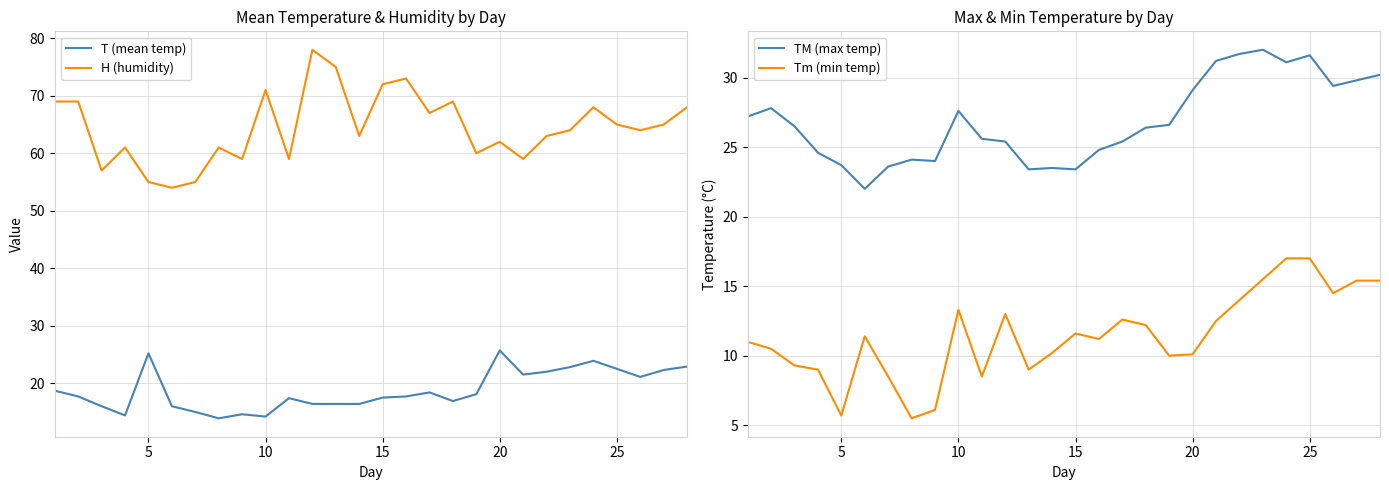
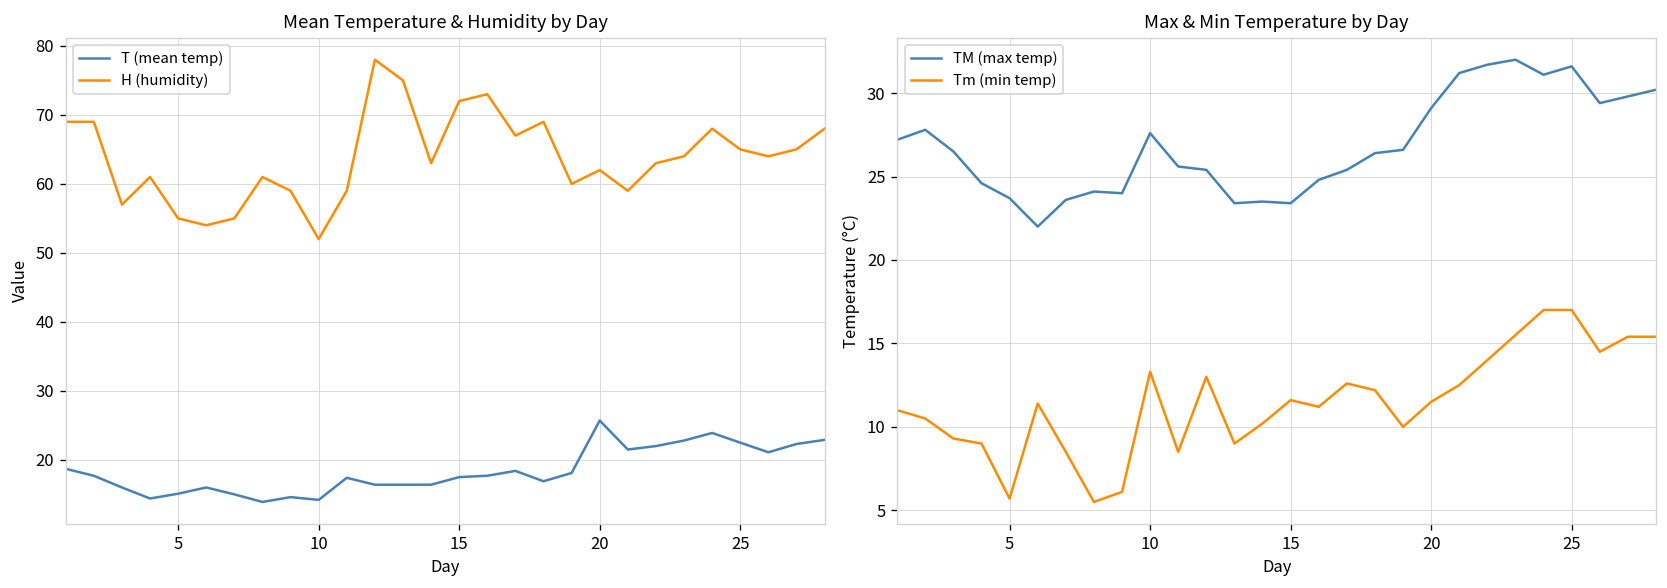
Mean Temperature & Humidity by Day, T (mean temp), 5: 25 -> 15
Mean Temperature & Humidity by Day, H (humidity), 10: 71 -> 52
Max & Min Temperature by Day, Tm (min temp), 20: 10.1 -> 11.5
